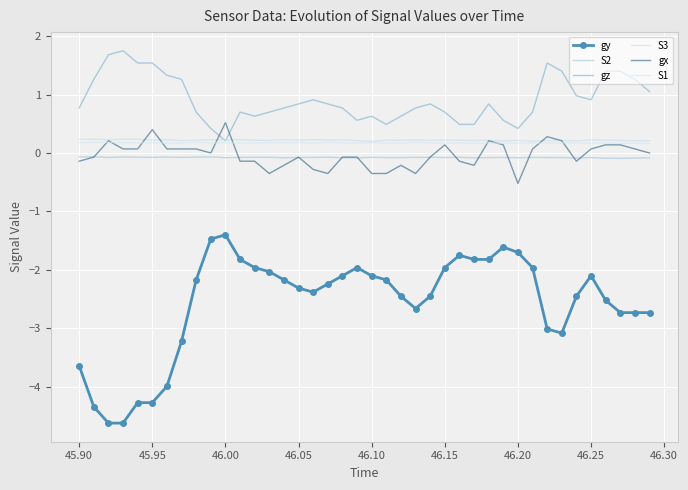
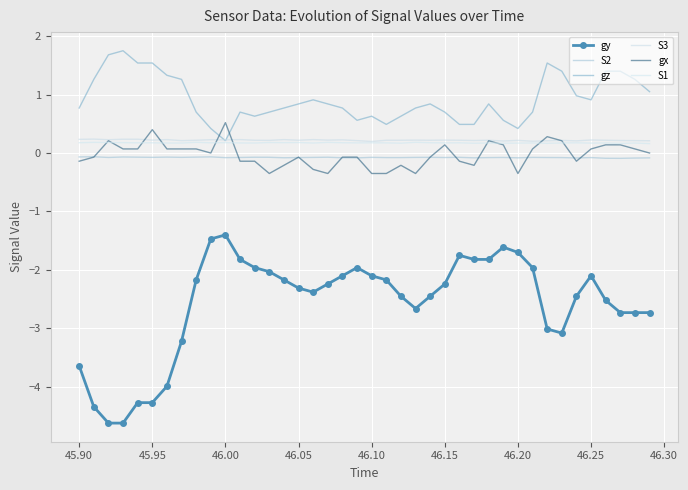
gy, 46.15: -2.0 -> -2.2
gx, 46.20: -0.5 -> -0.4
